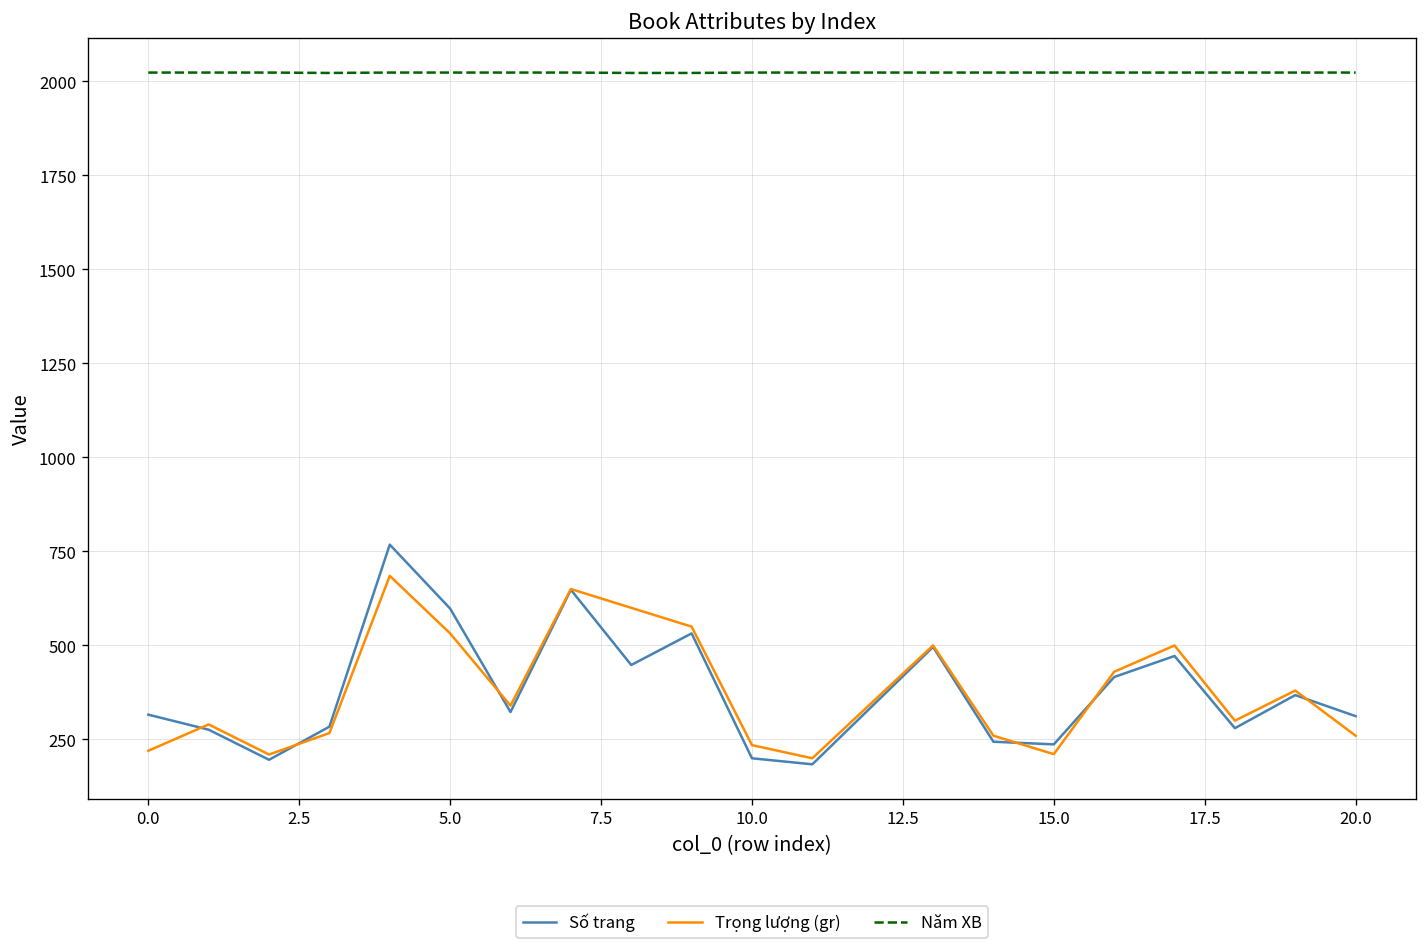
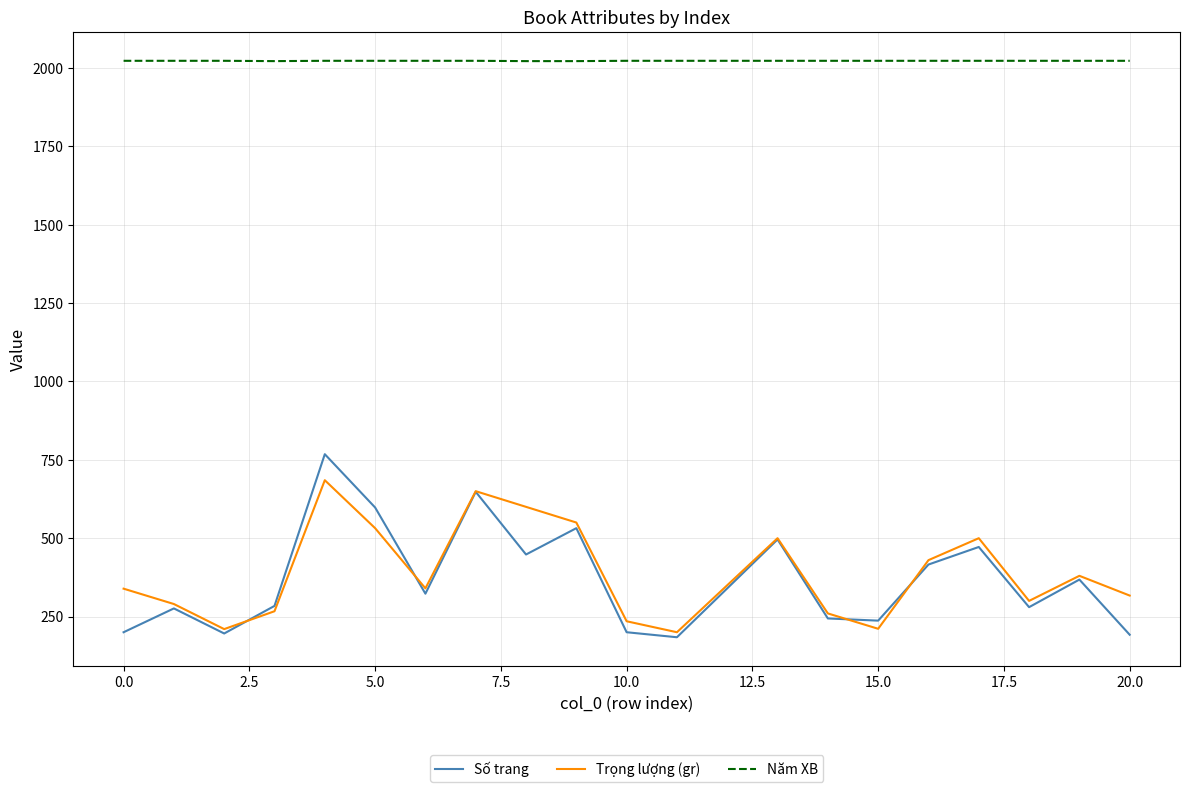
Số trang, 0.0: 320 -> 200
Trọng lượng (gr), 0.0: 220 -> 340
Số trang, 20.0: 310 -> 190
Trọng lượng (gr), 20.0: 260 -> 320
